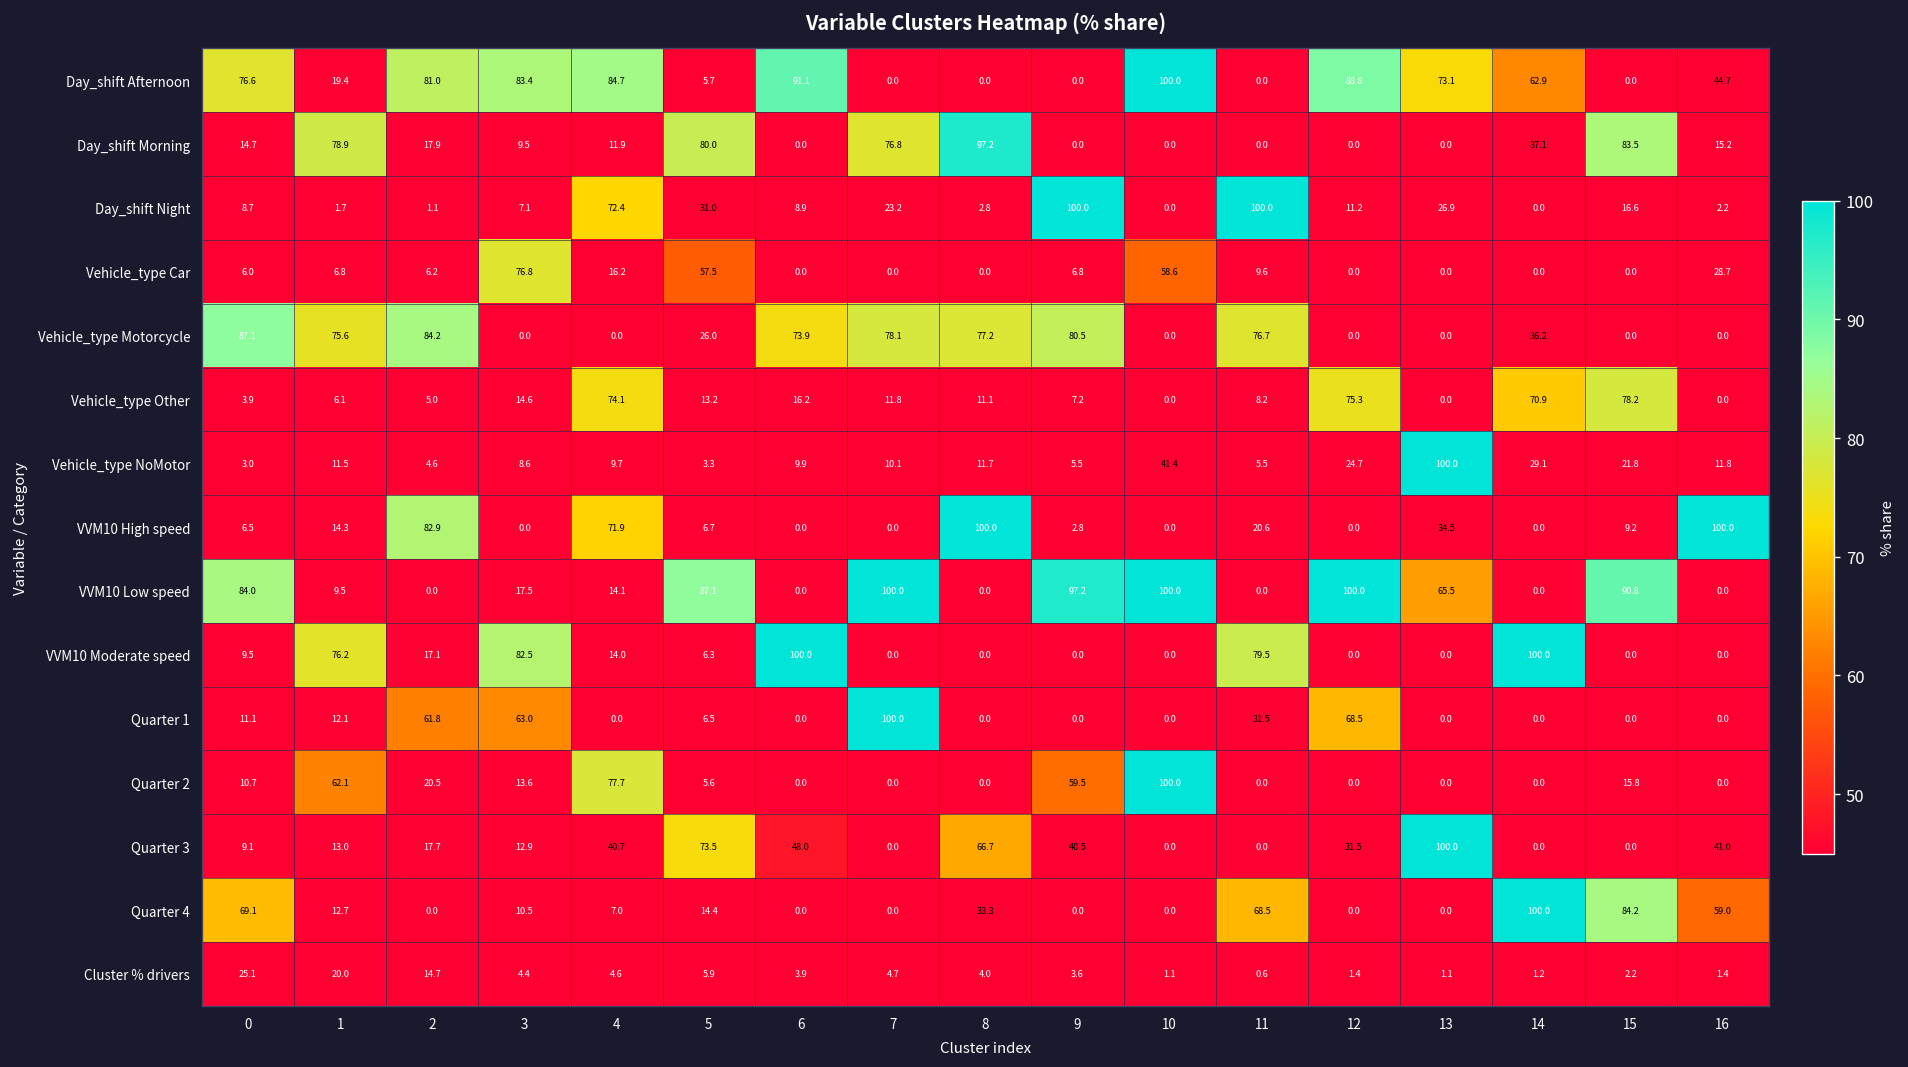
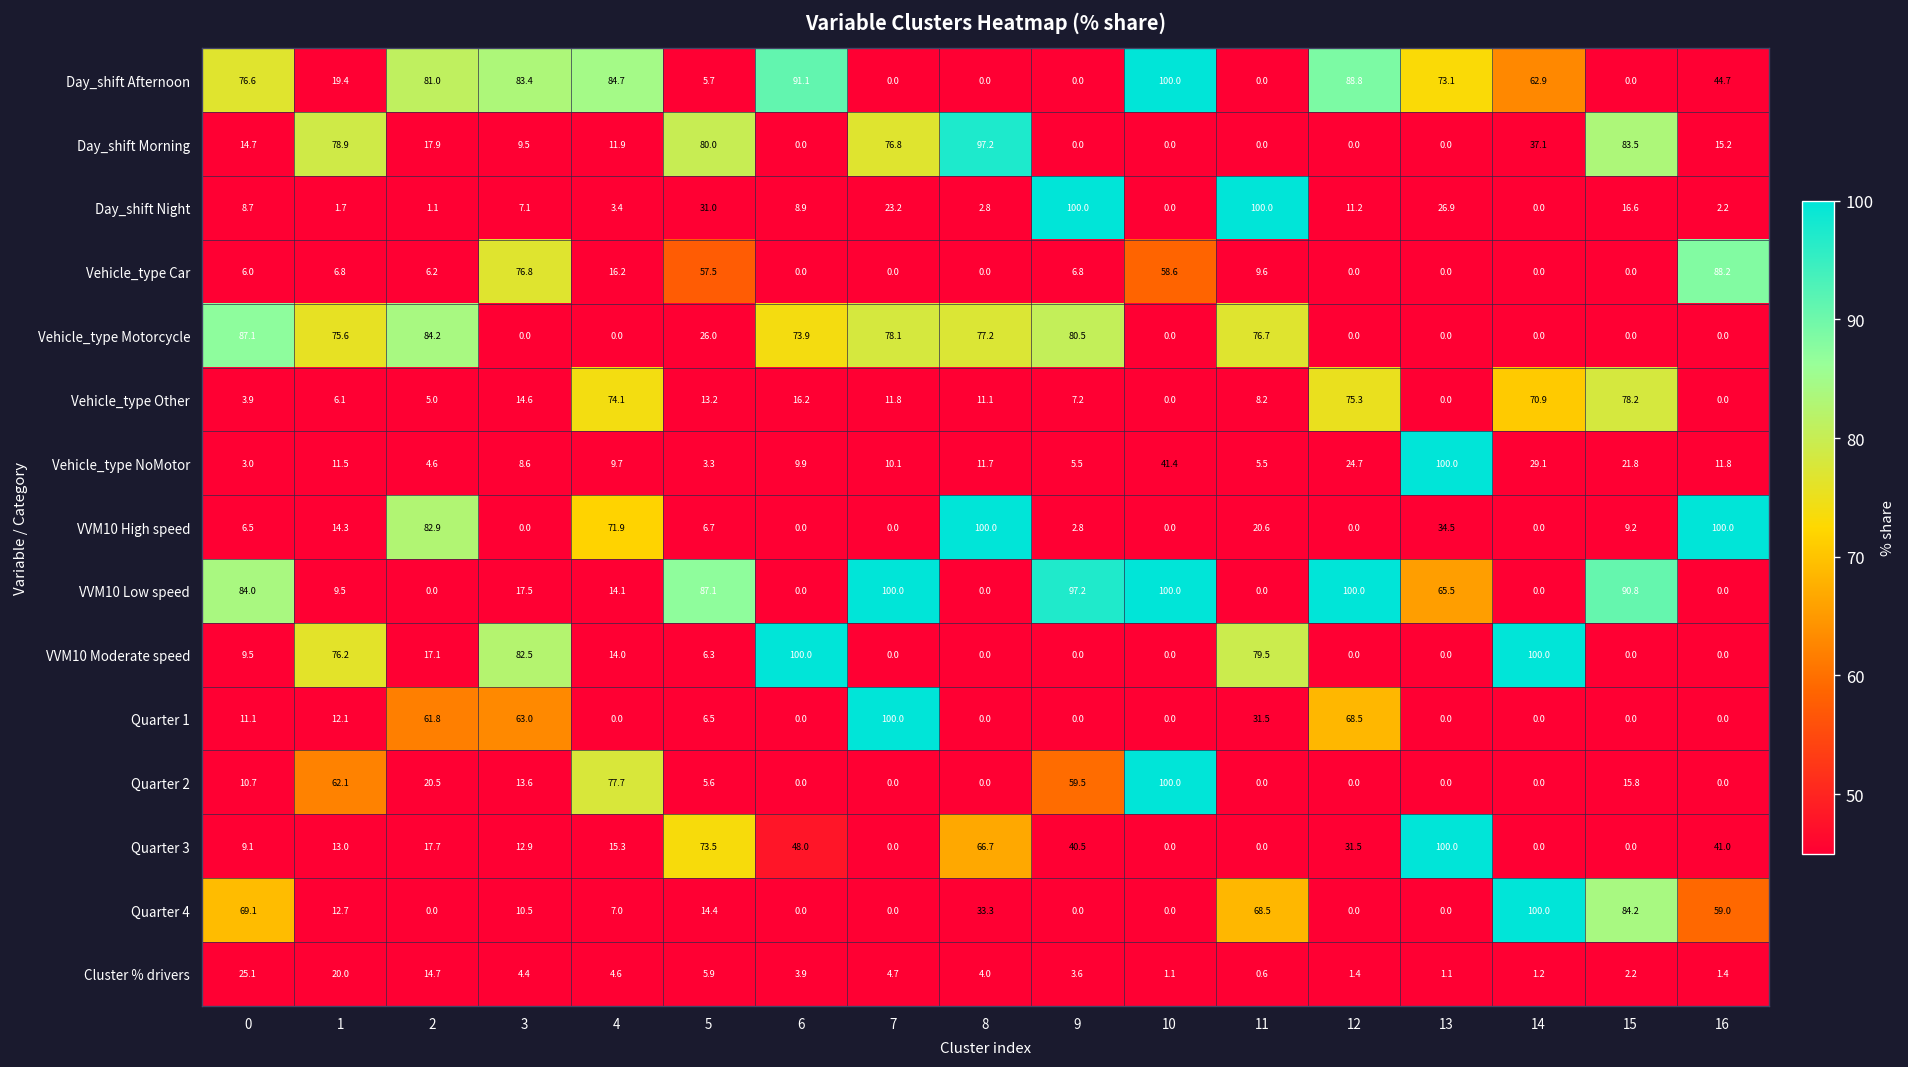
Day_shift Night, 4: 72.4 -> 3.4
Vehicle_type Car, 16: 28.7 -> 88.2
Vehicle_type Motorcycle, 14: 36.2 -> 0.0
Quarter 3, 4: 40.7 -> 15.3
